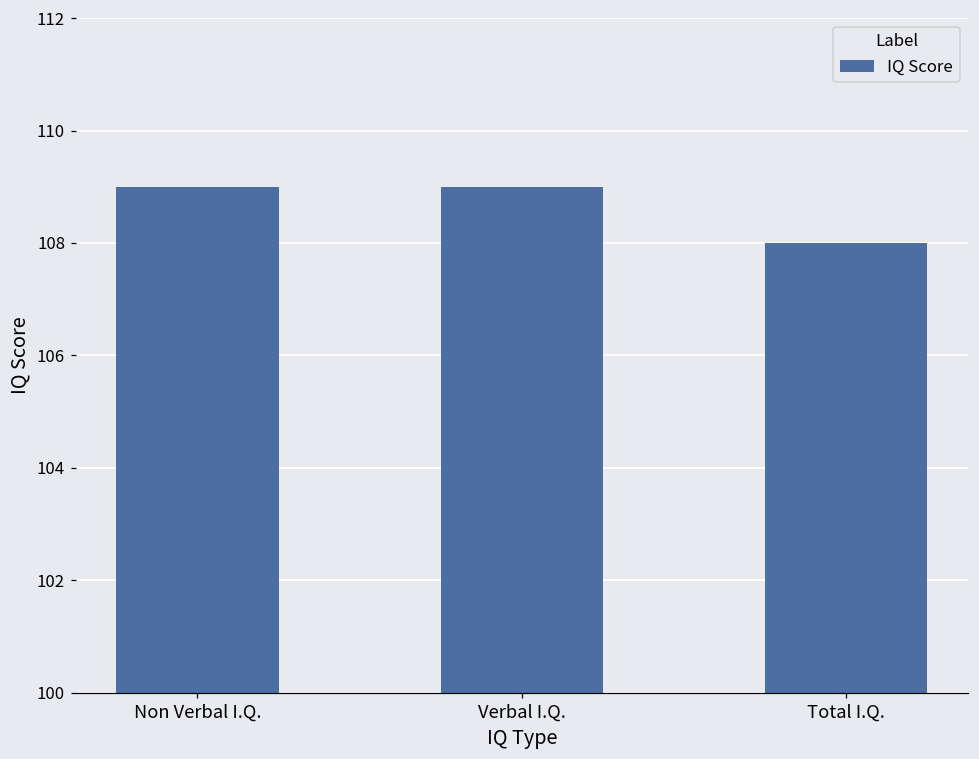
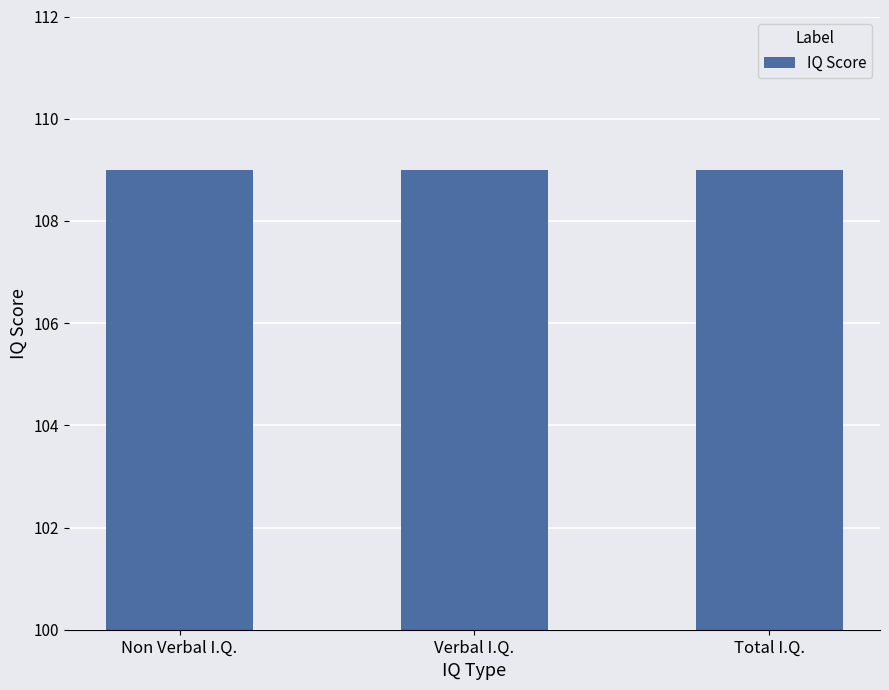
Total I.Q.: 108 -> 109
